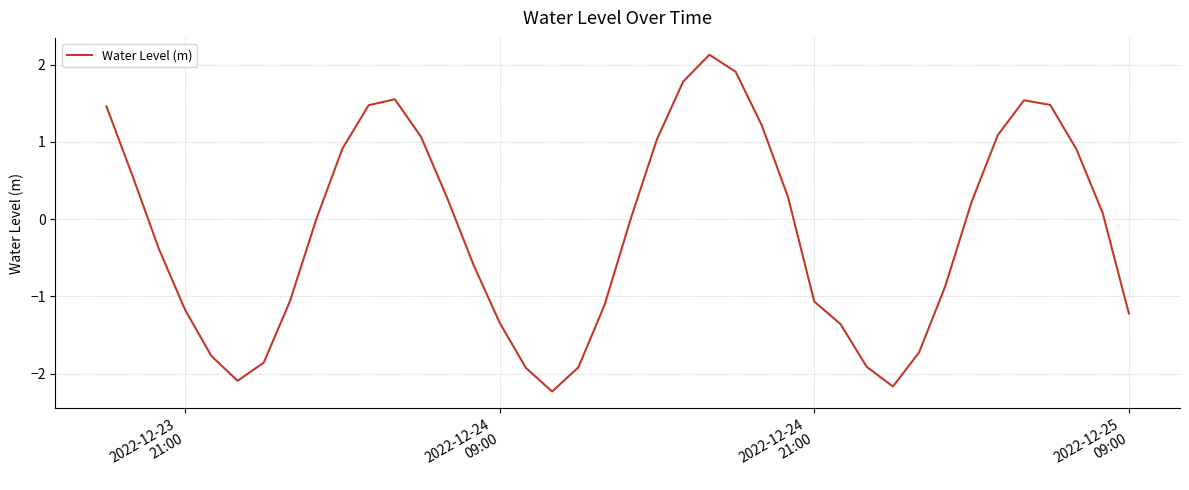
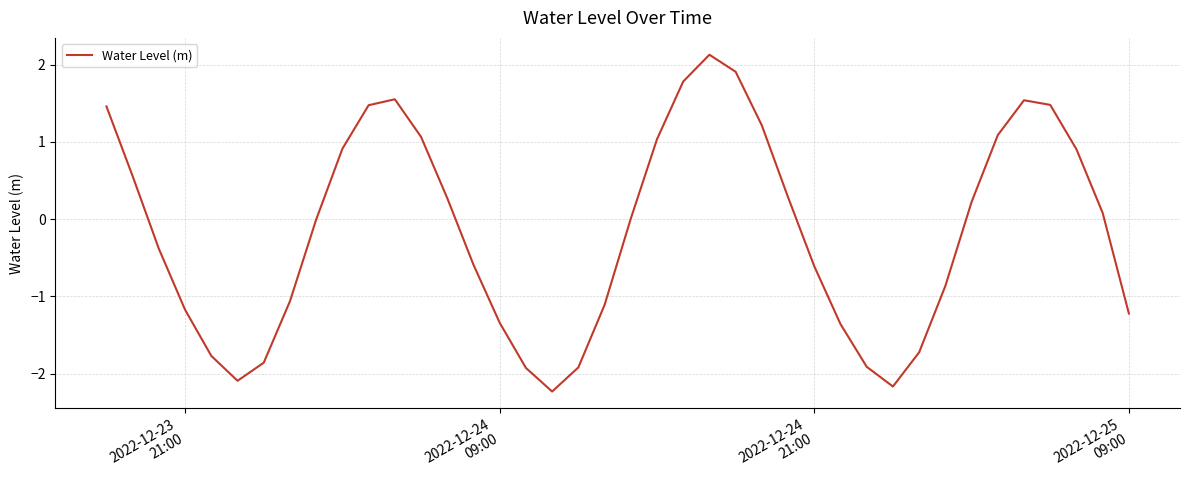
2022-12-24 21:00: -1.1 -> -0.6
